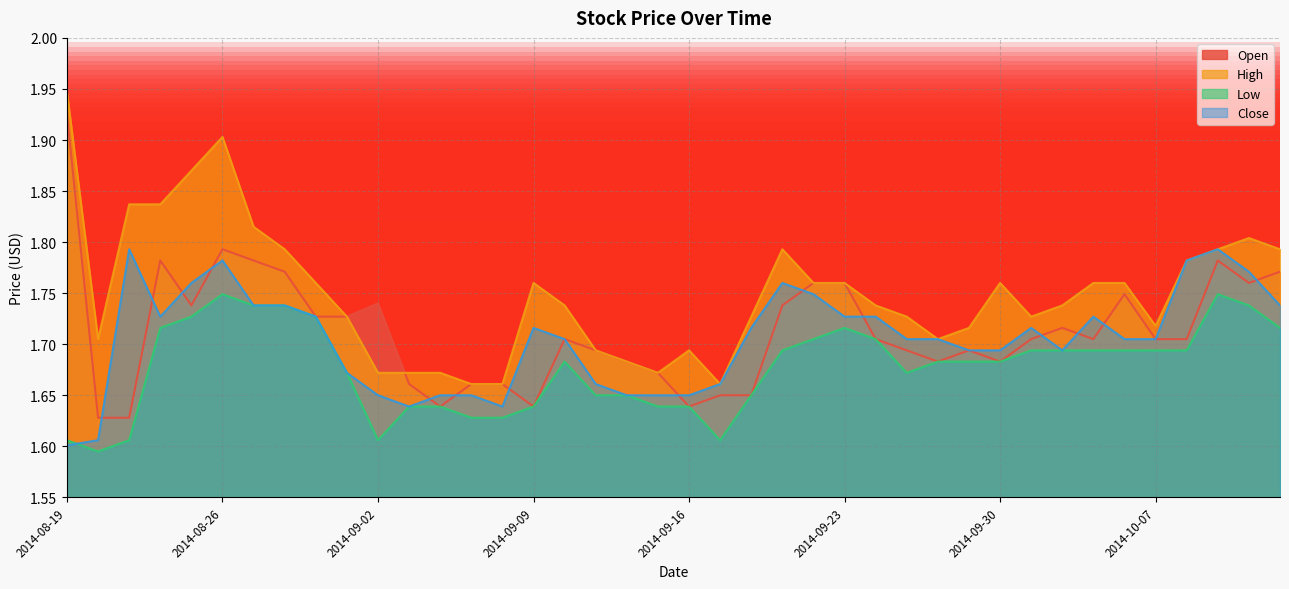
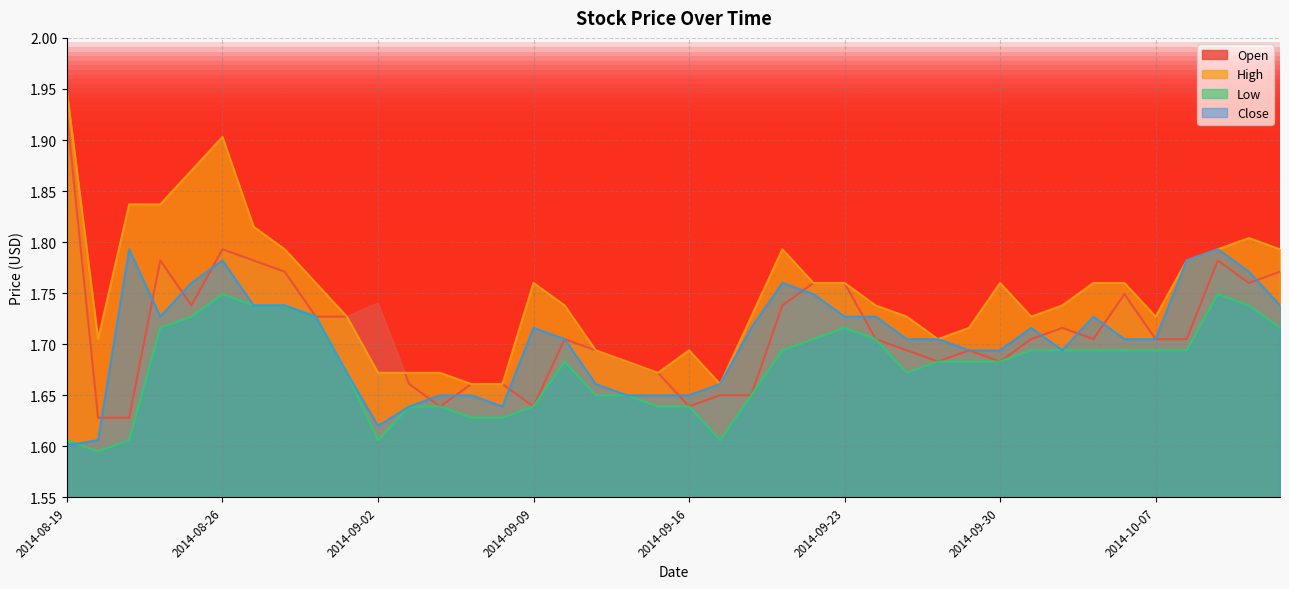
Close, 2014-09-02: 1.65 -> 1.62
High, 2014-10-07: 1.718 -> 1.727
